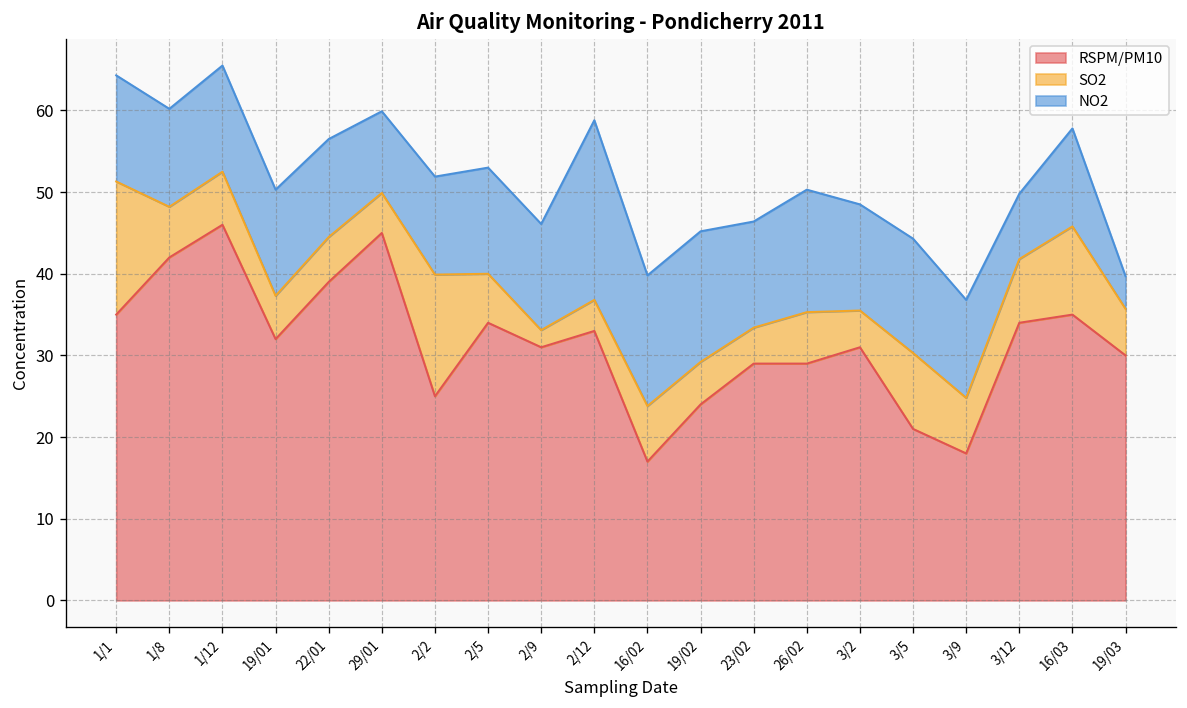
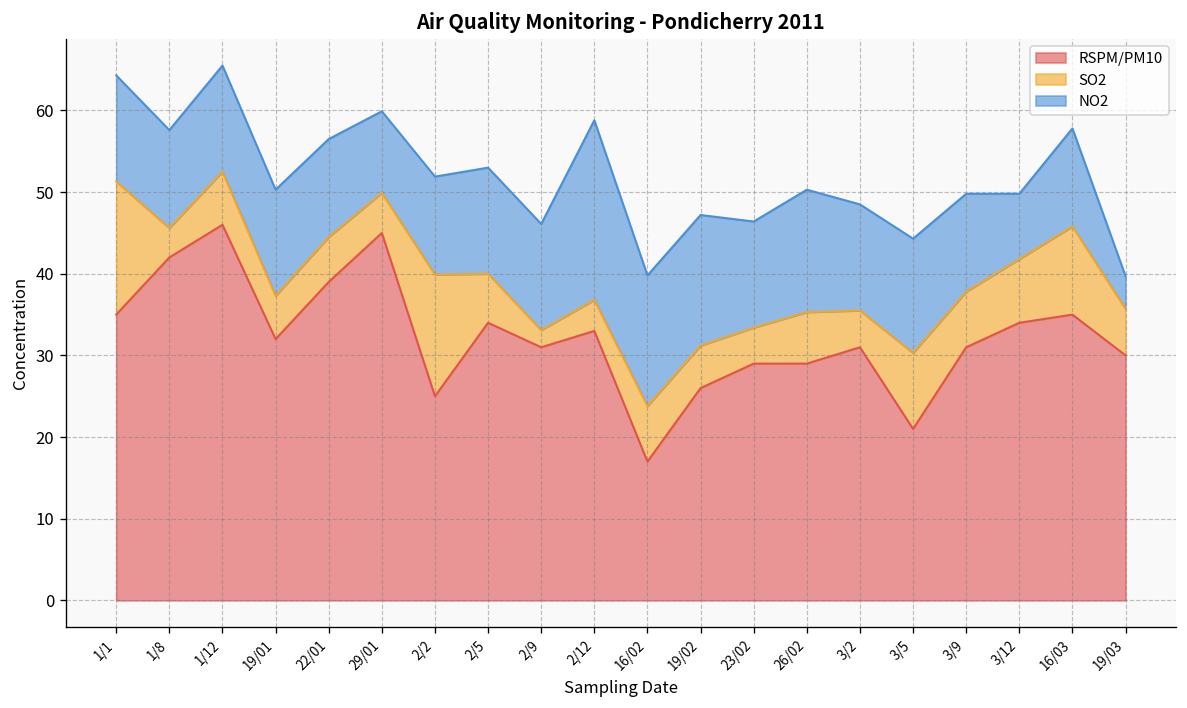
SO2, 1/8: 6 -> 4
RSPM/PM10, 19/02: 24 -> 26
RSPM/PM10, 3/9: 18 -> 31
